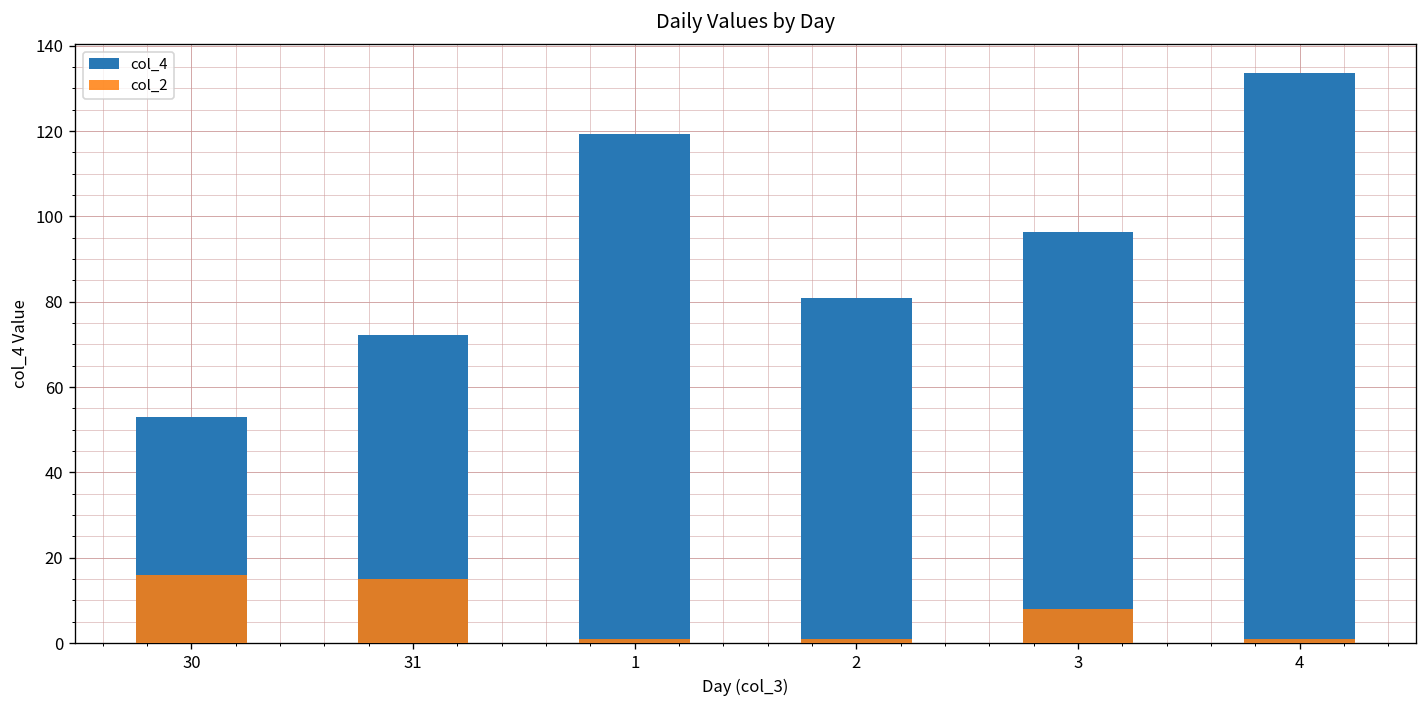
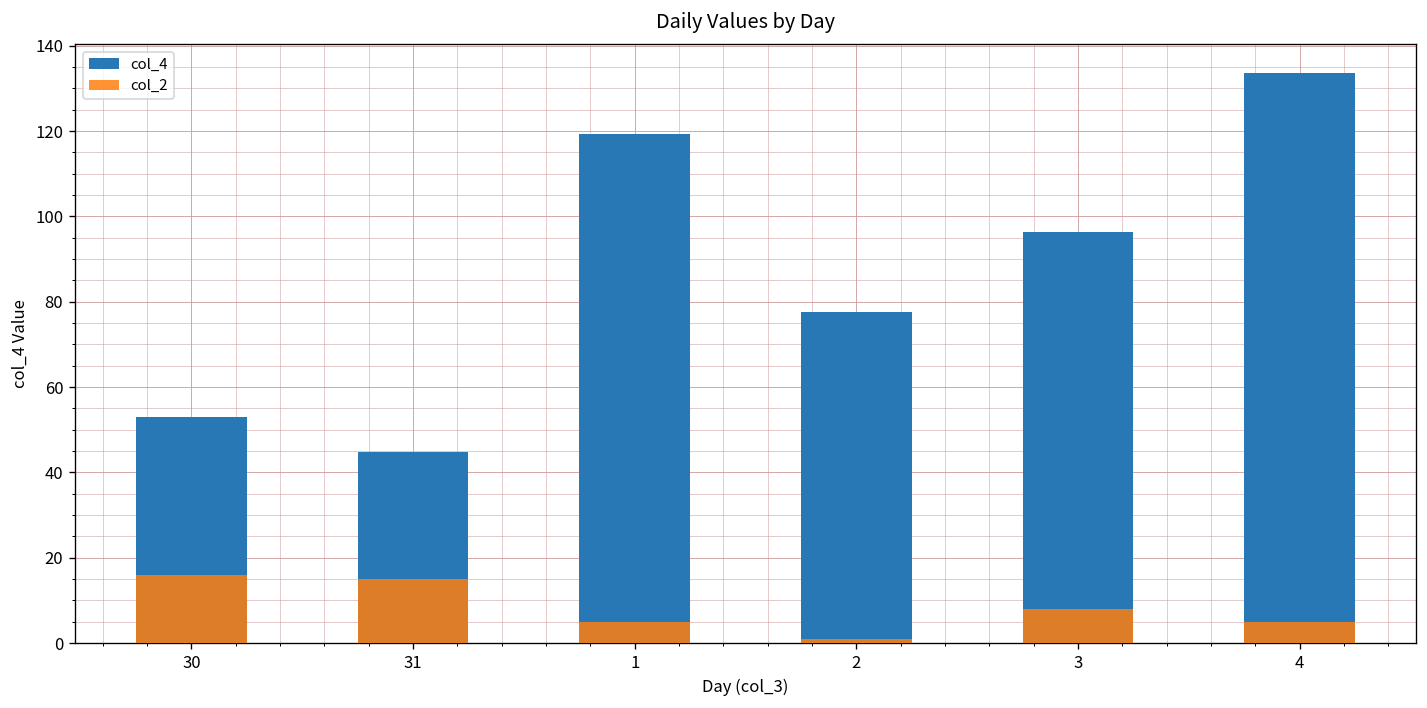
col_4, 31: 72 -> 45
col_2, 1: 1 -> 5
col_4, 2: 81 -> 78
col_2, 4: 1 -> 5
